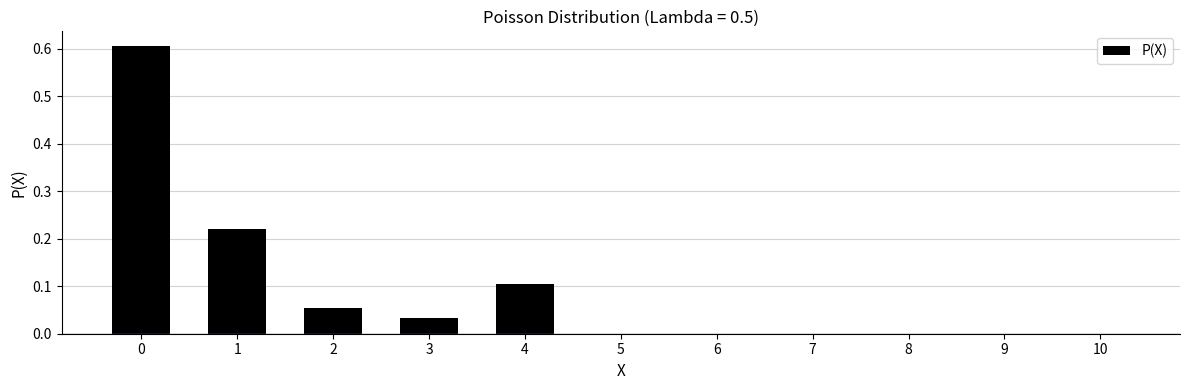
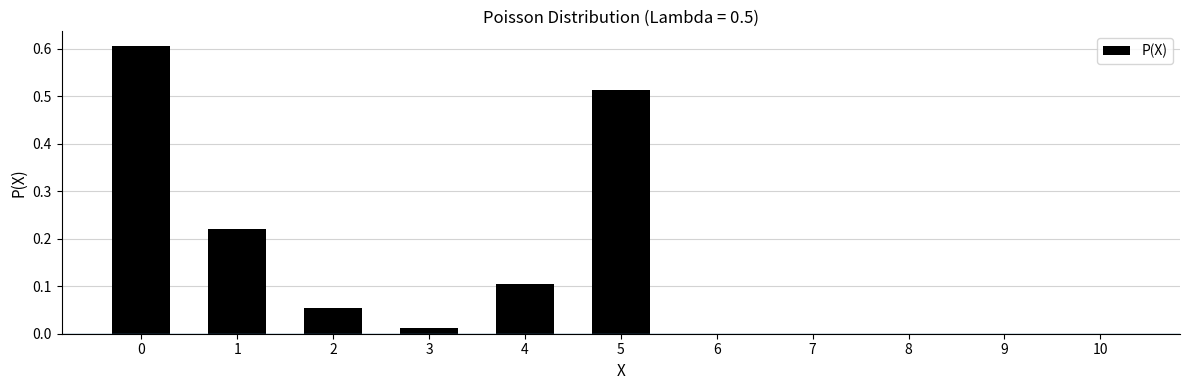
3: 0.03 -> 0.01
5: 0.00 -> 0.51
